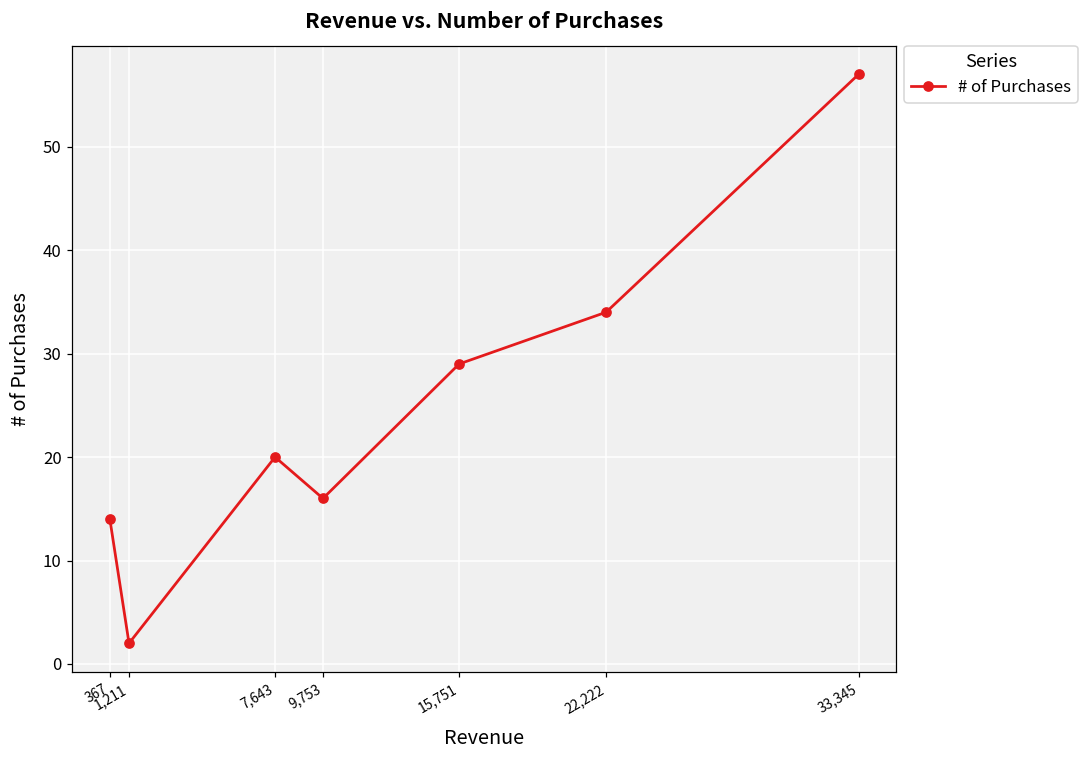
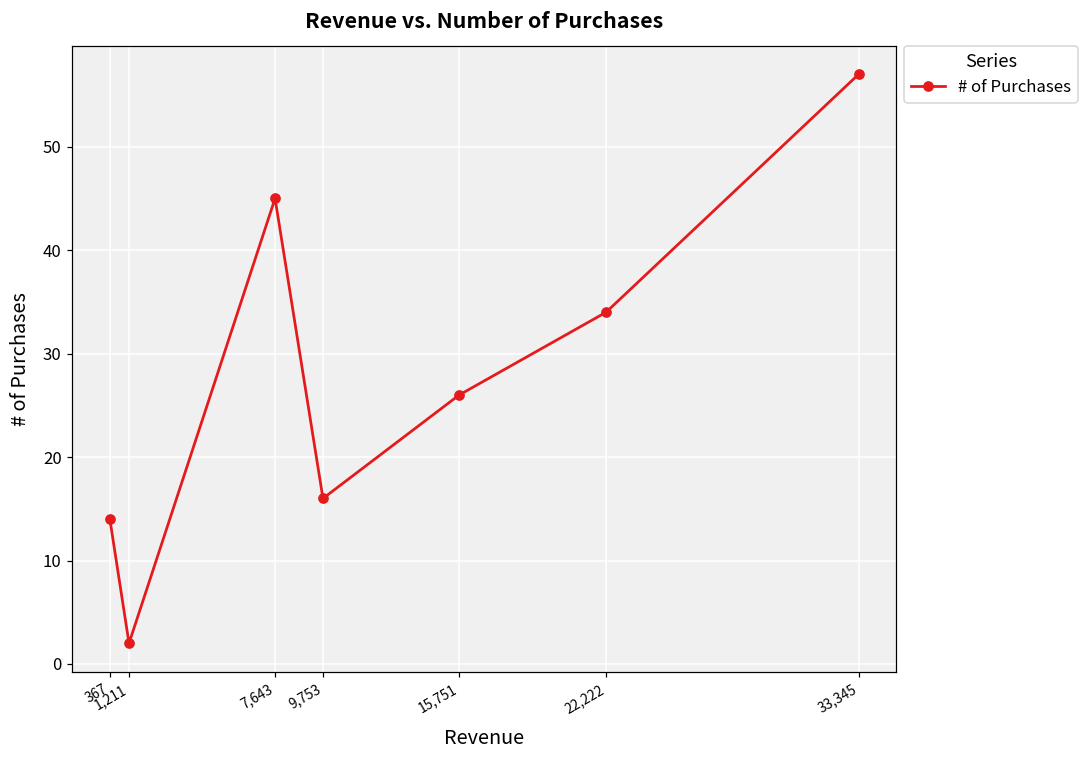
7,643: 20 -> 45
15,751: 29 -> 26
